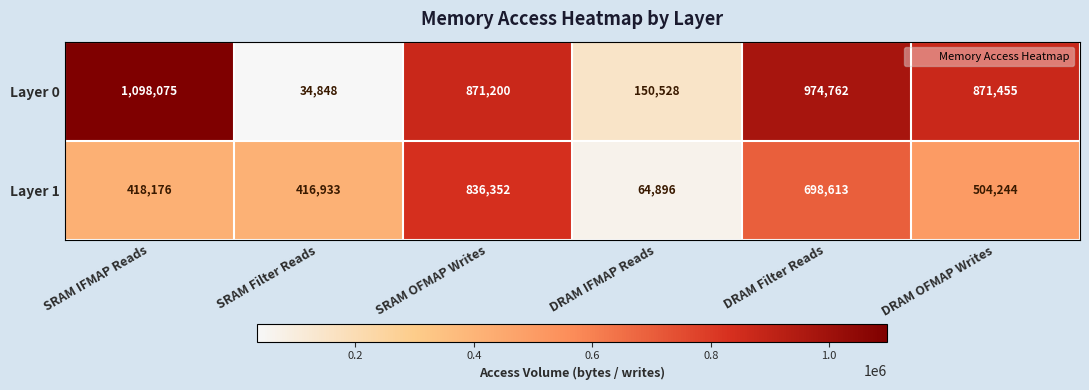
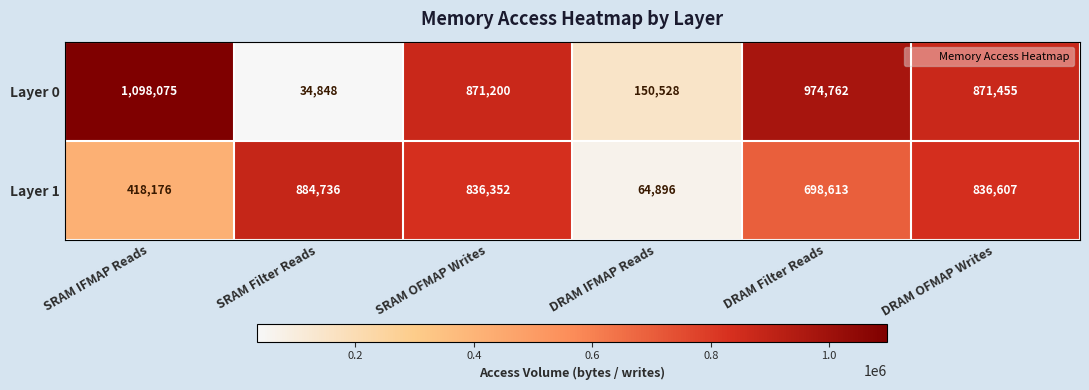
Layer 1, SRAM Filter Reads: 416,933 -> 884,736
Layer 1, DRAM OFMAP Writes: 504,244 -> 836,607
